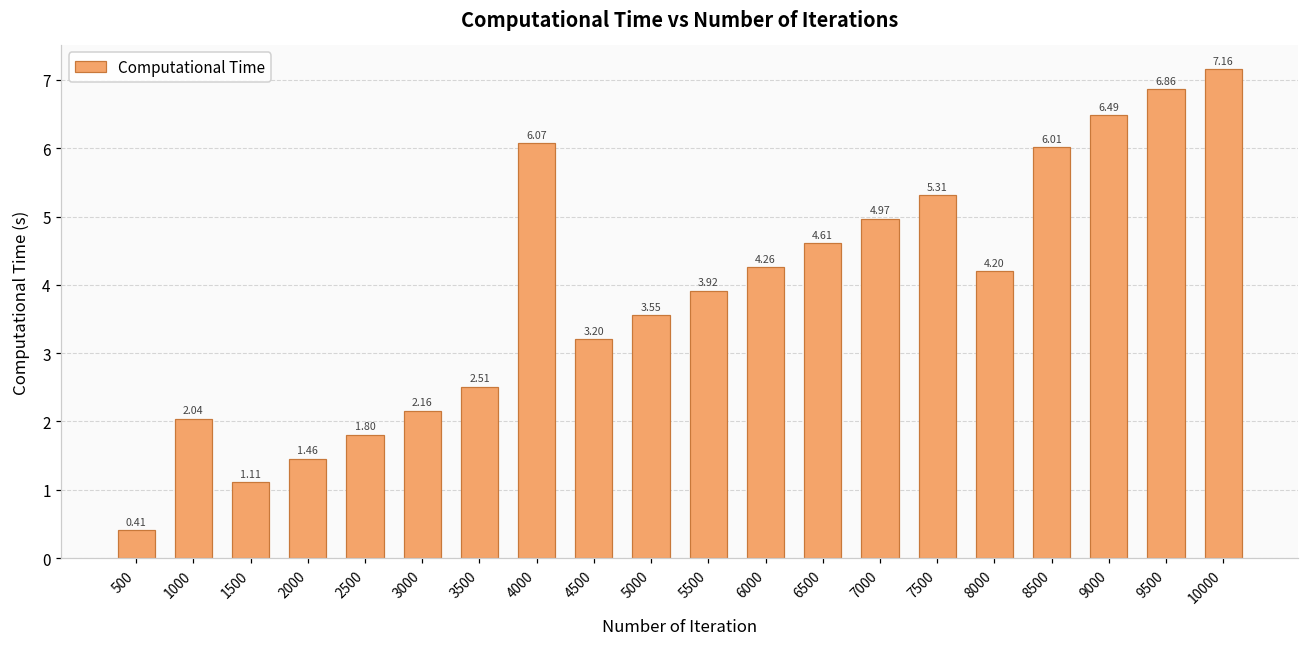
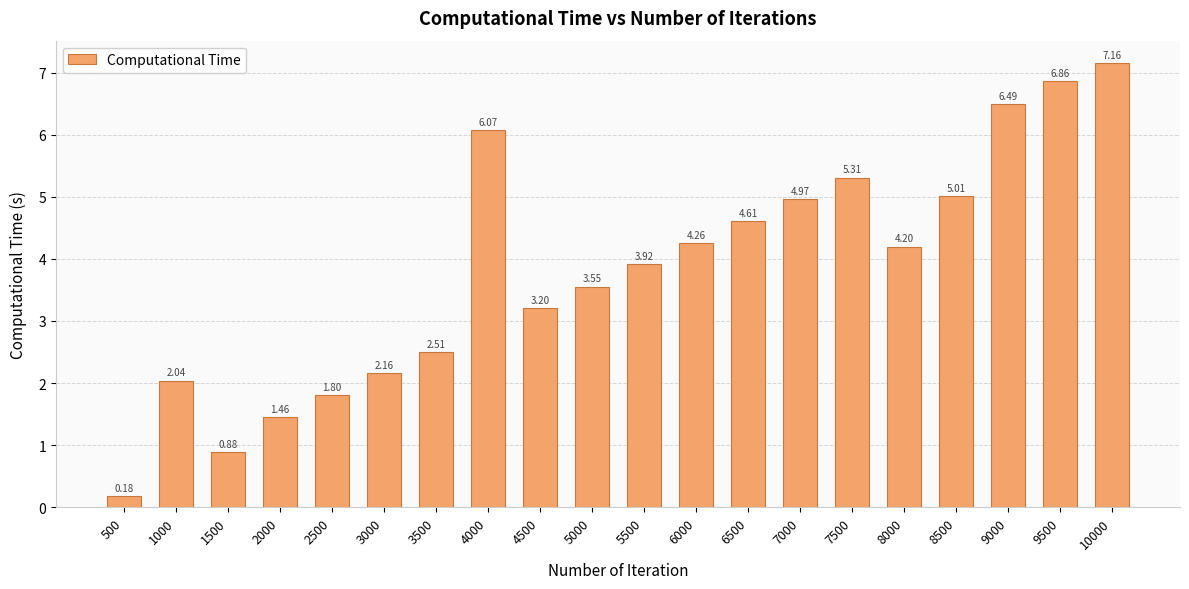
500: 0.41 -> 0.18
1500: 1.11 -> 0.88
8500: 6.01 -> 5.01
